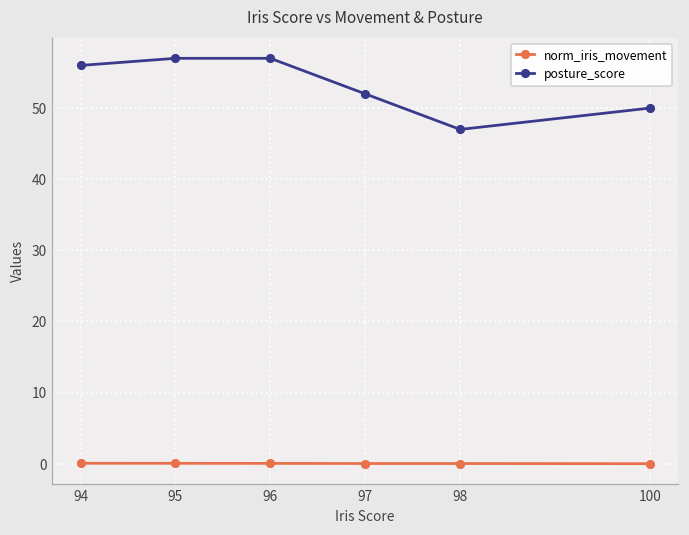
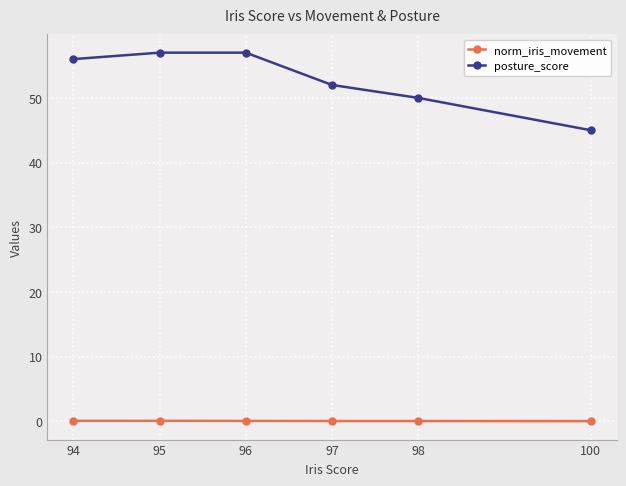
posture_score, 98: 47 -> 50
posture_score, 100: 50 -> 45
